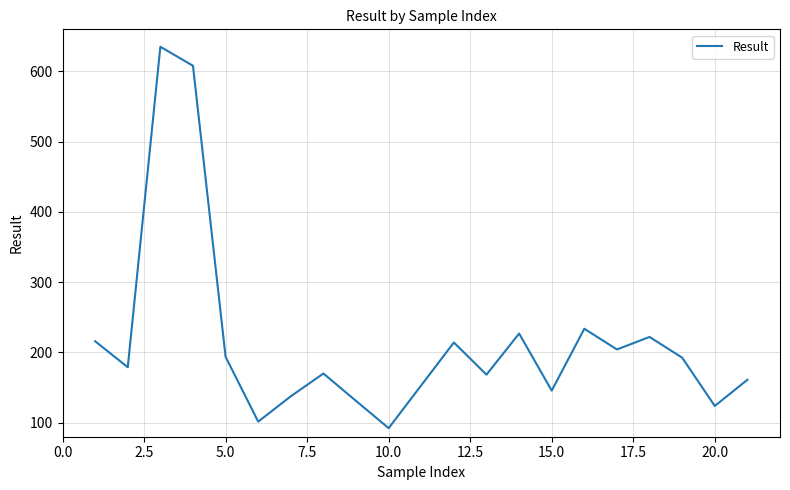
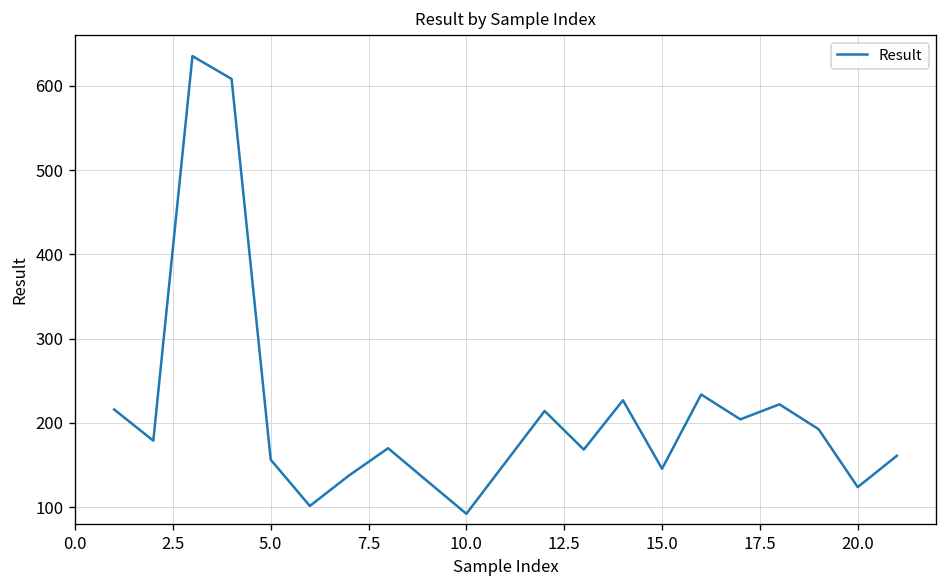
5.0: 190 -> 160
